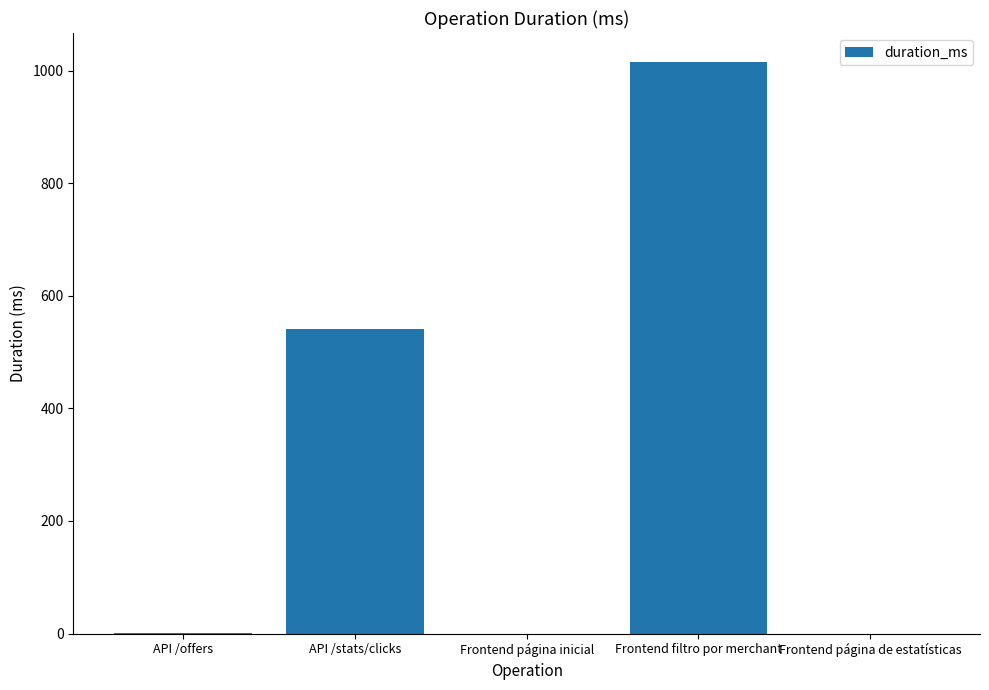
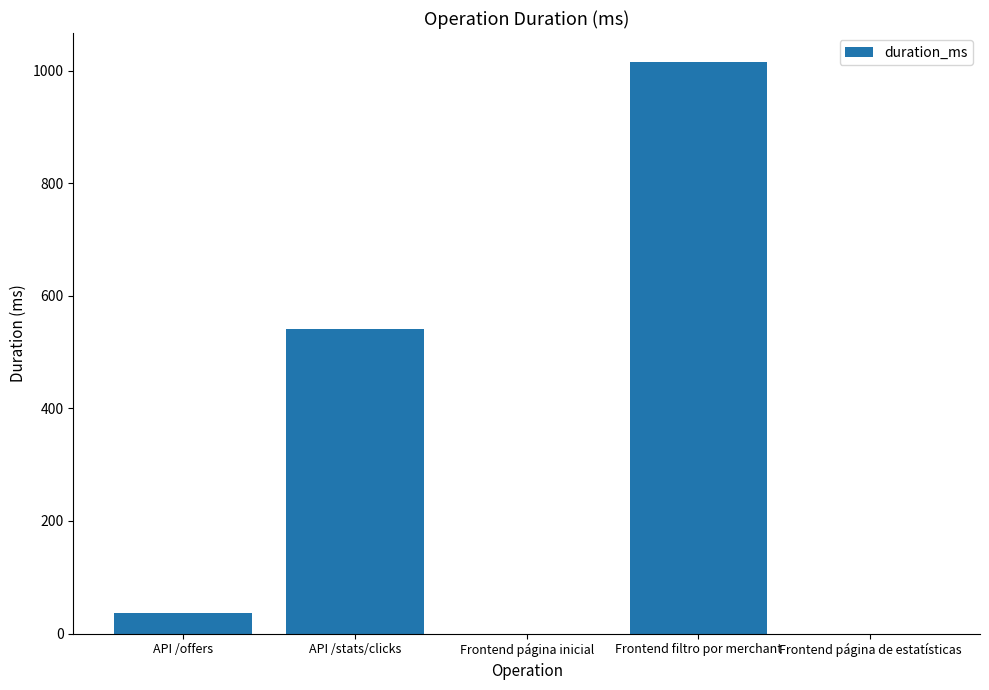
API /offers: 0 -> 40
